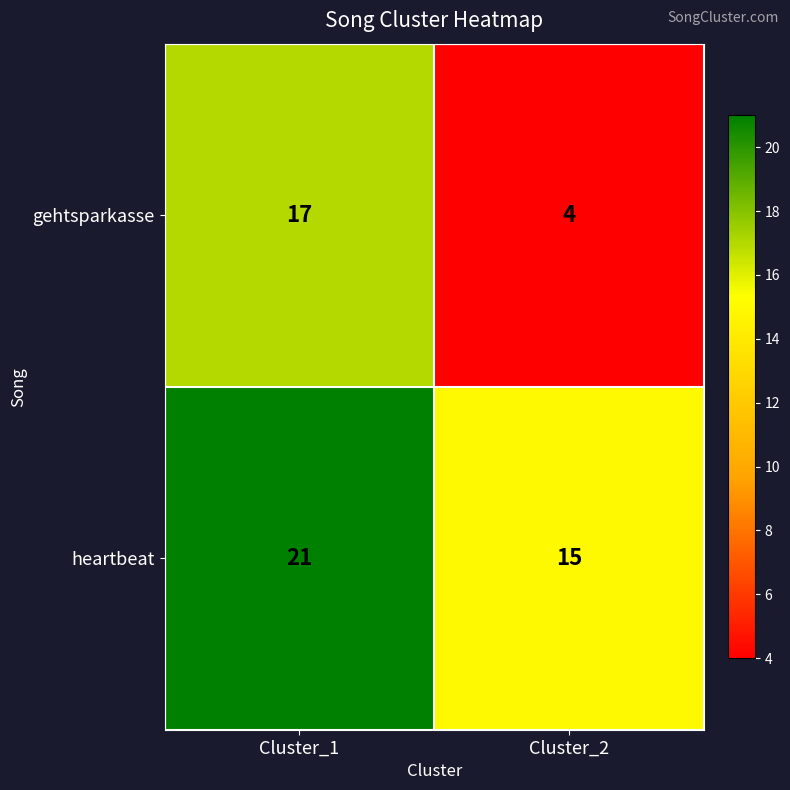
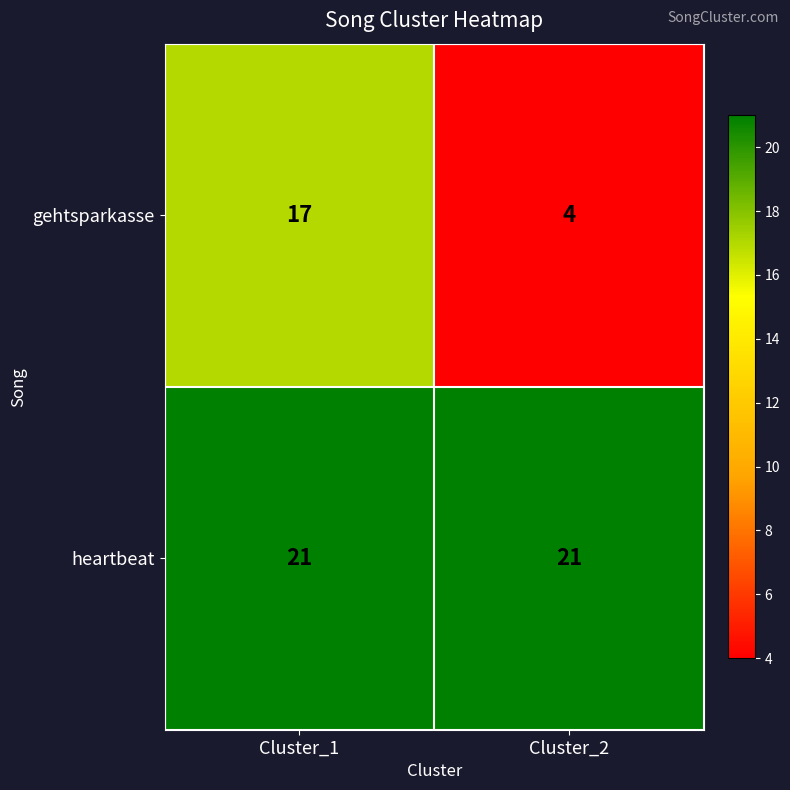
heartbeat, Cluster_2: 15 -> 21
